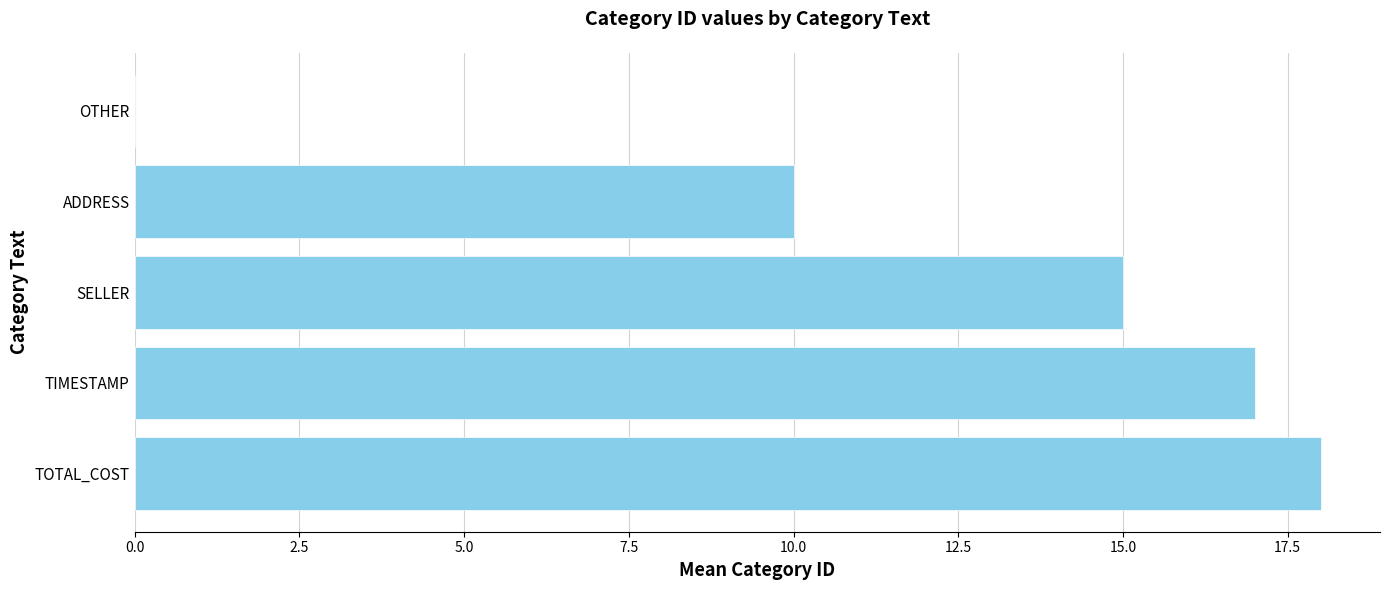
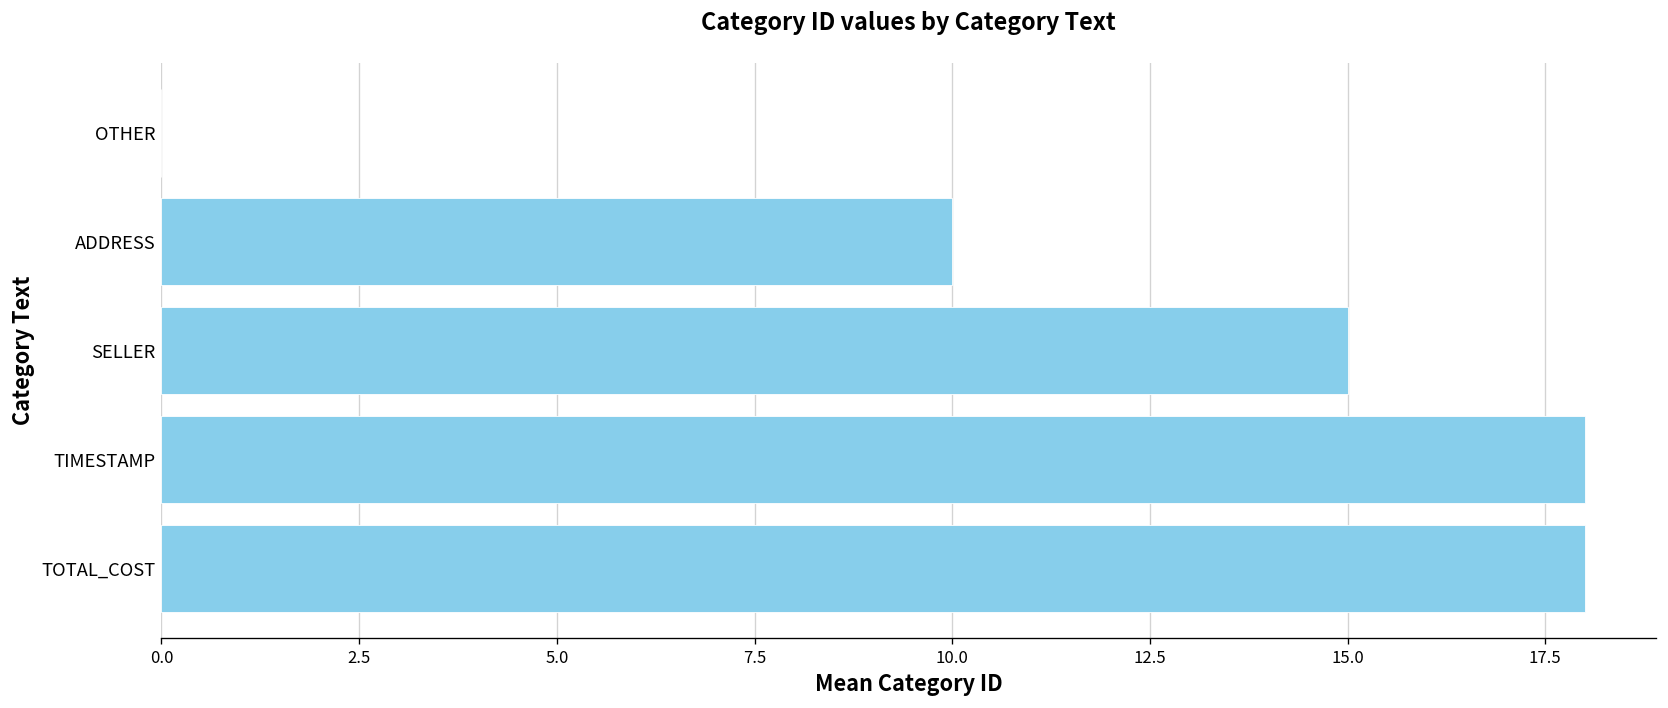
TIMESTAMP: 17 -> 18
